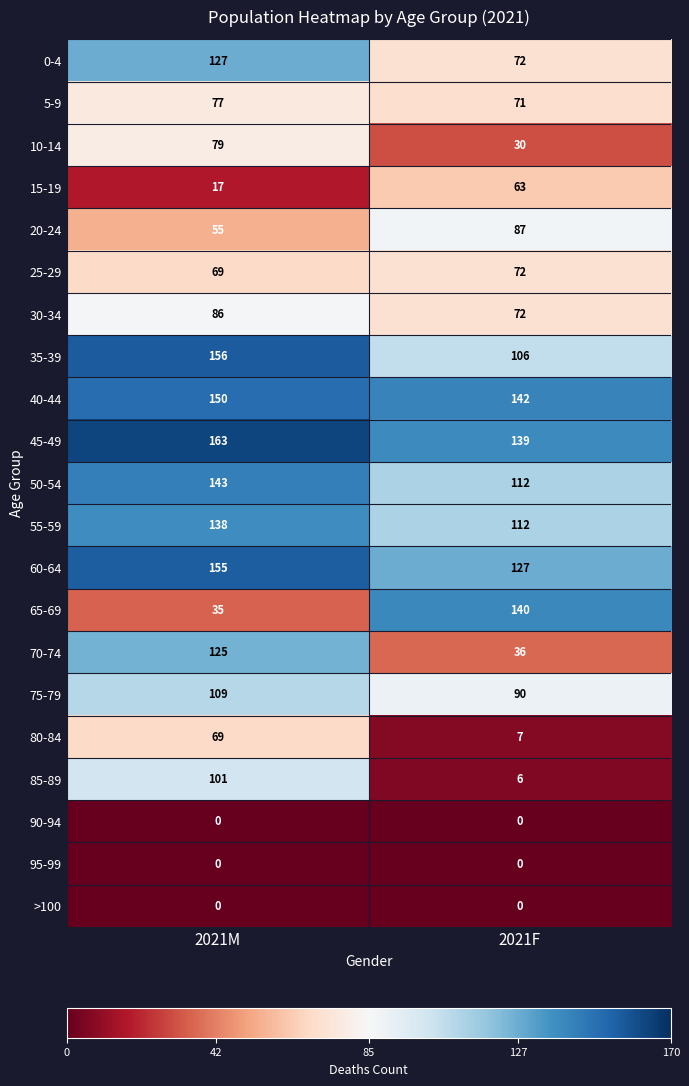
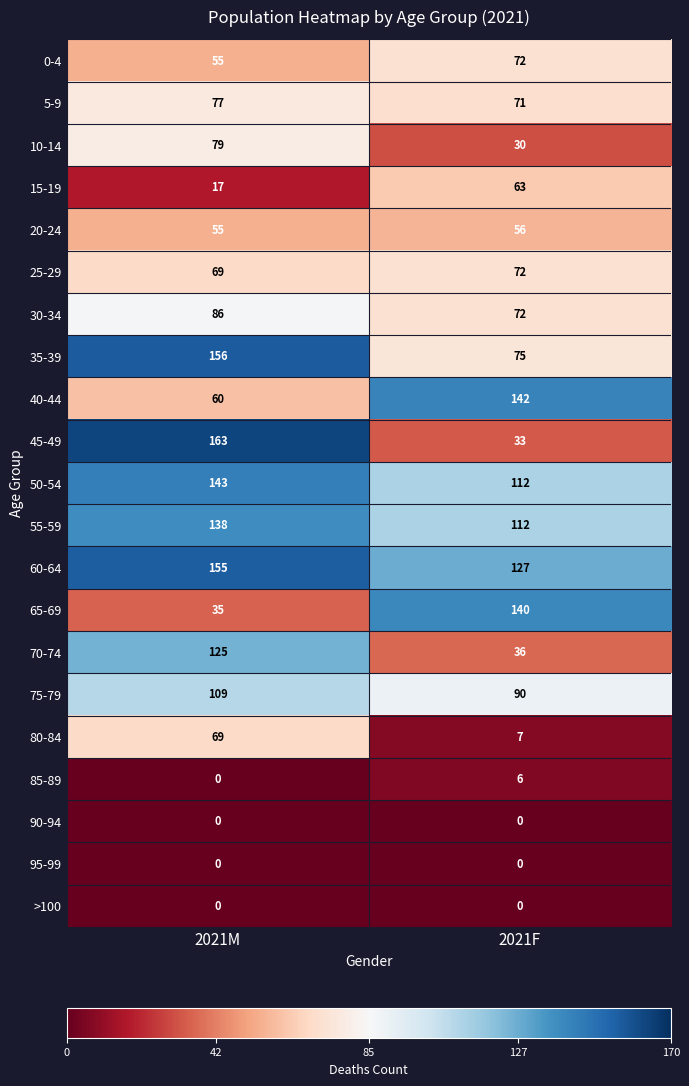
0-4, 2021M: 127 -> 55
20-24, 2021F: 87 -> 56
35-39, 2021F: 106 -> 75
40-44, 2021M: 150 -> 60
45-49, 2021F: 139 -> 33
85-89, 2021M: 101 -> 0
